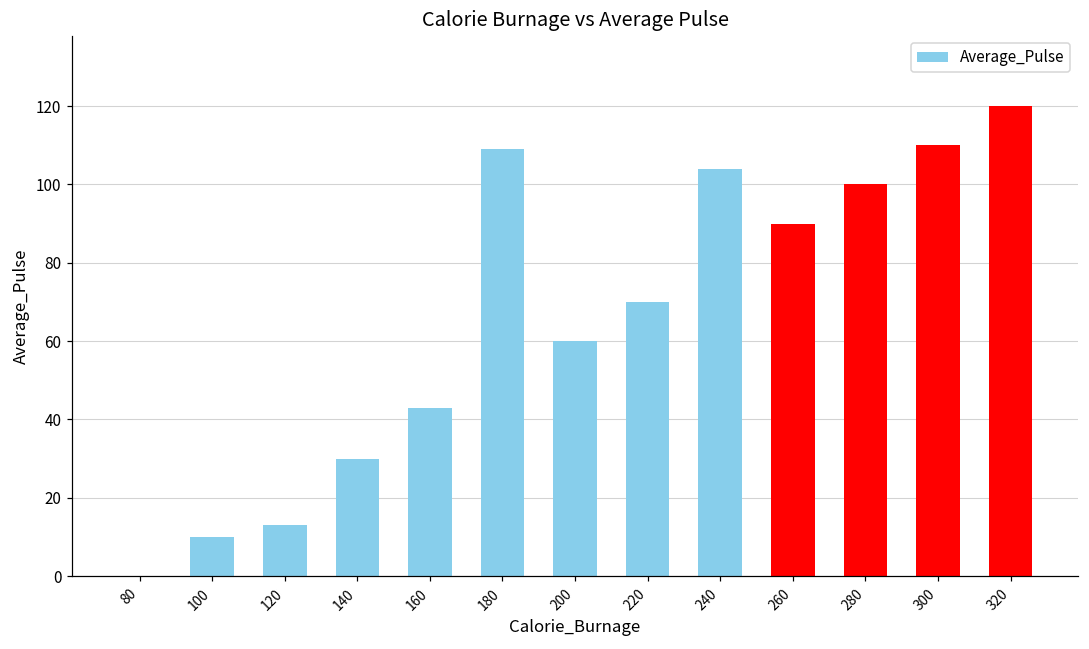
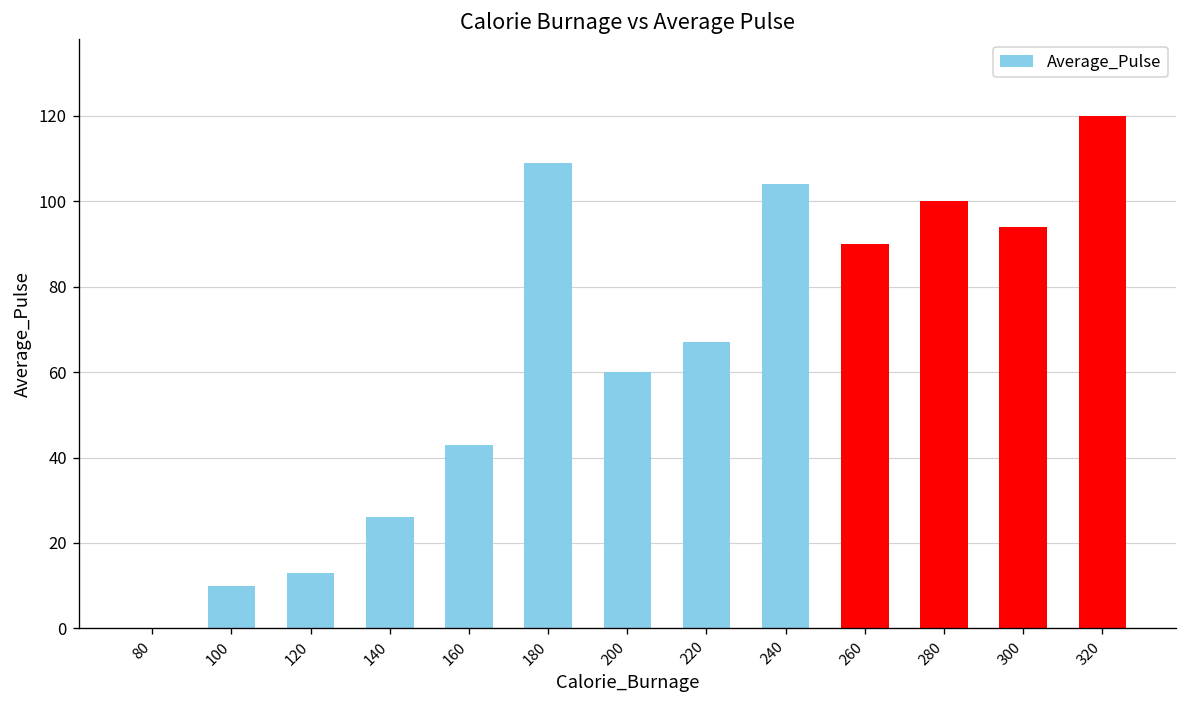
140: 30 -> 26
220: 70 -> 67
300: 110 -> 94
